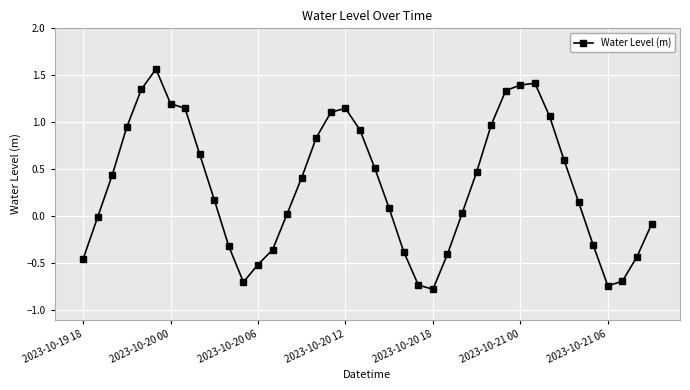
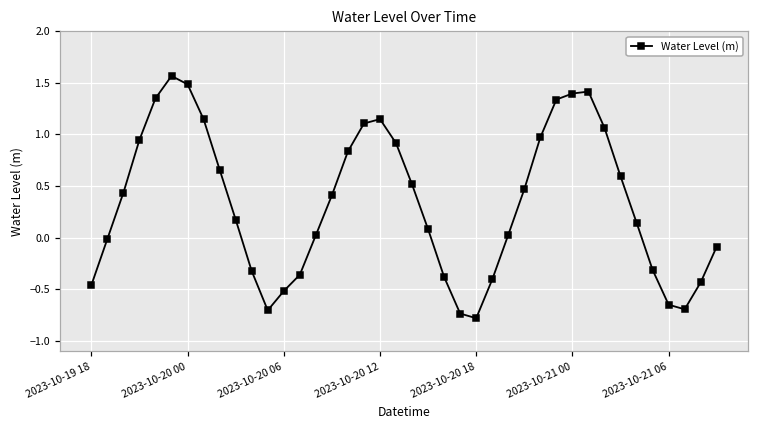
2023-10-20 00: 1.2 -> 1.5
2023-10-21 06: -0.7 -> -0.6
